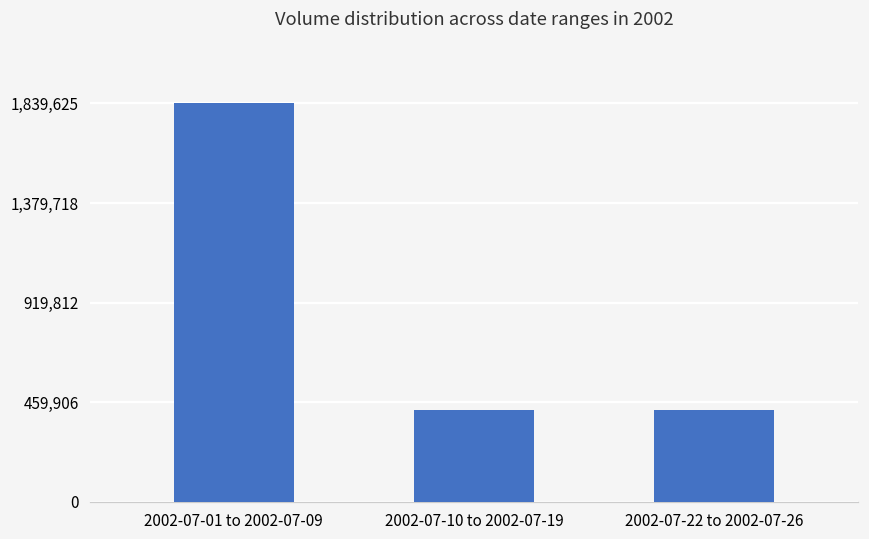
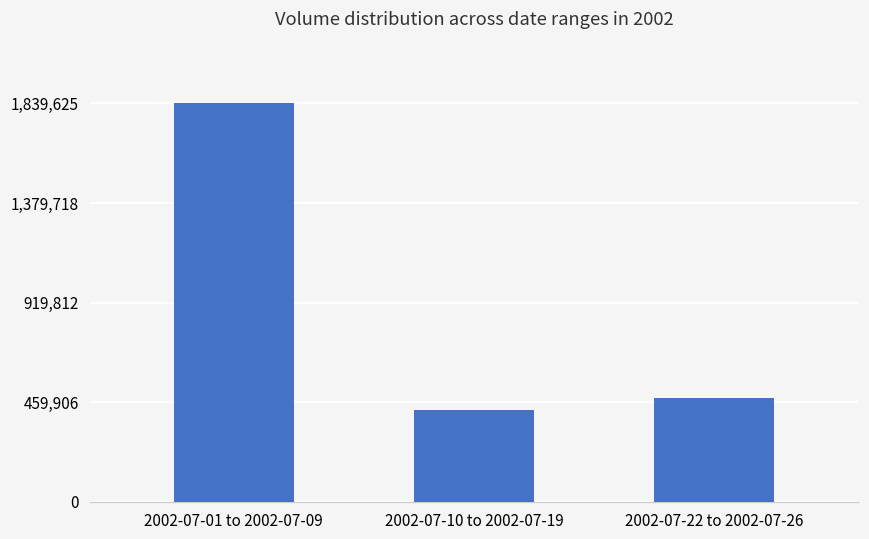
2002-07-22 to 2002-07-26: 430,000 -> 480,000
